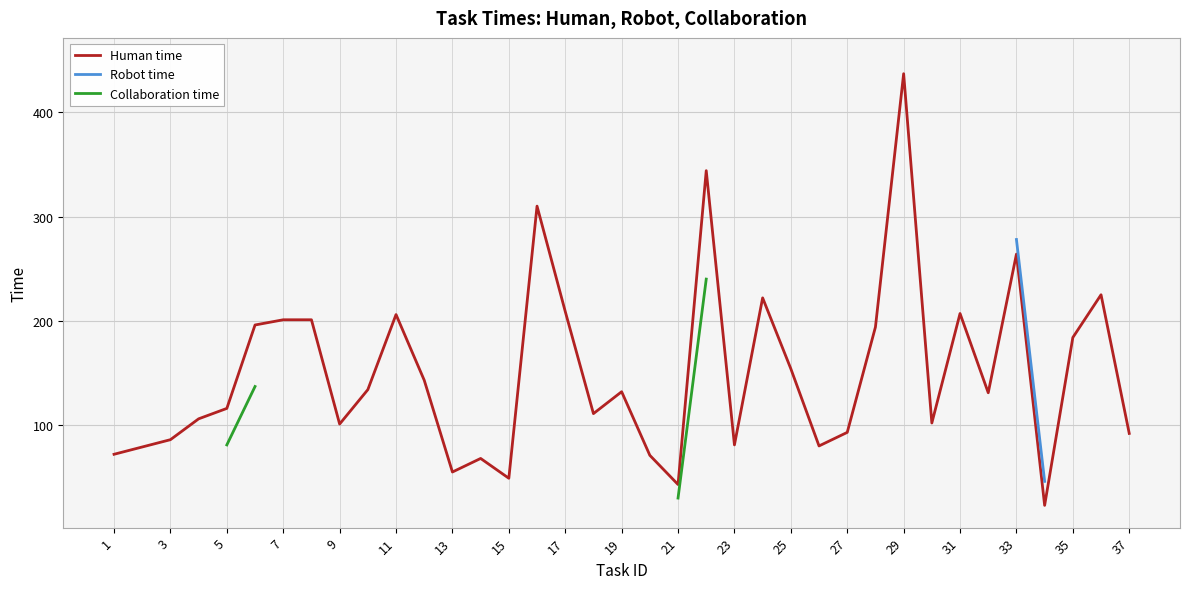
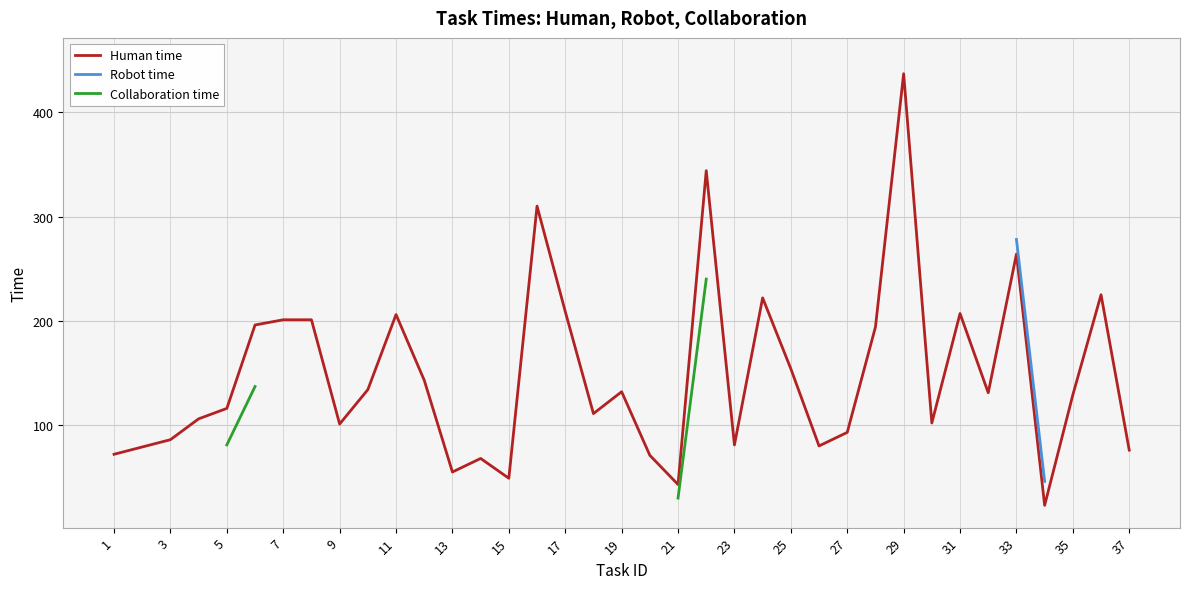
Human time, 35: 184 -> 129
Human time, 37: 92 -> 76
